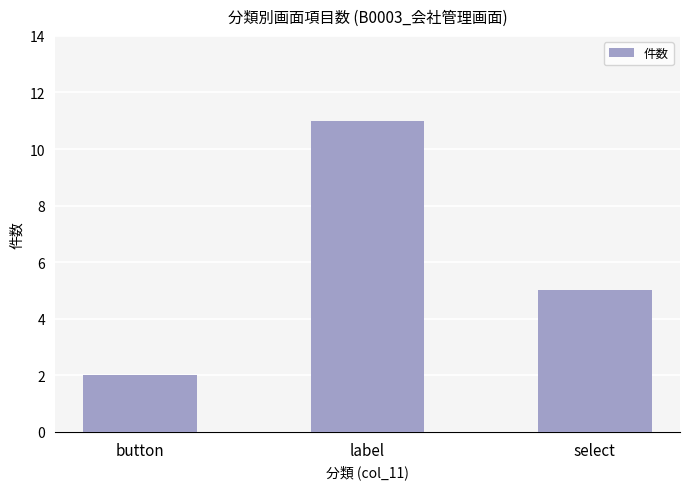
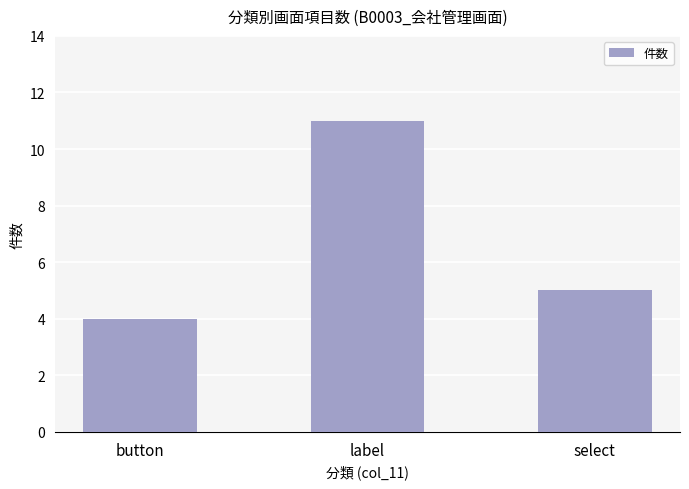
button: 2 -> 4
